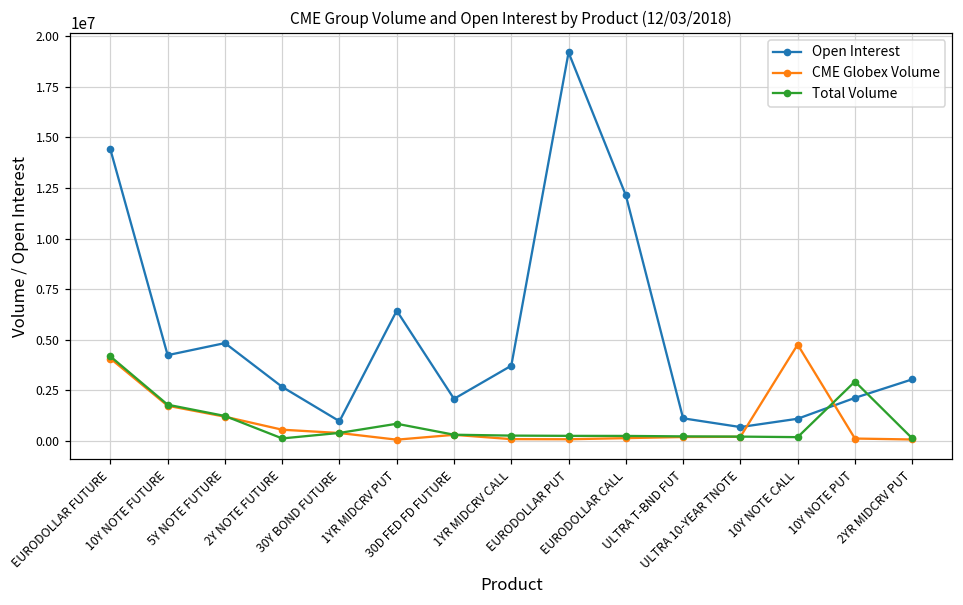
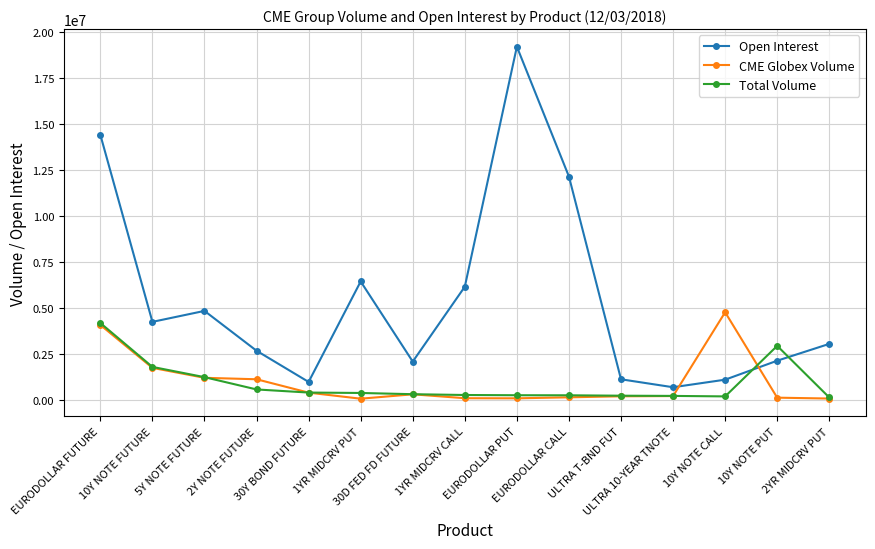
CME Globex Volume, 2Y NOTE FUTURE: 500000 -> 1100000
Total Volume, 2Y NOTE FUTURE: 100000 -> 600000
Total Volume, 1YR MIDCRV PUT: 800000 -> 400000
Open Interest, 1YR MIDCRV CALL: 3700000 -> 6100000
